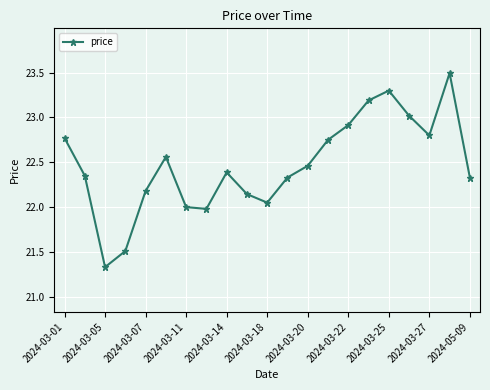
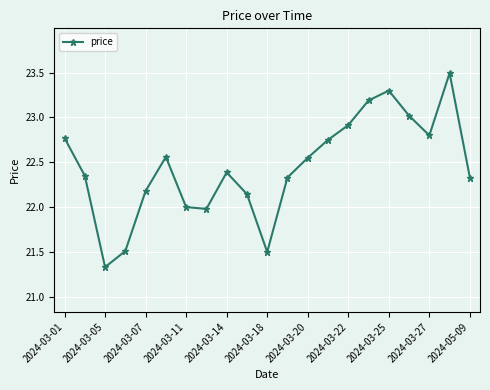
2024-03-18: 22.0 -> 21.5
2024-03-20: 22.46 -> 22.55
